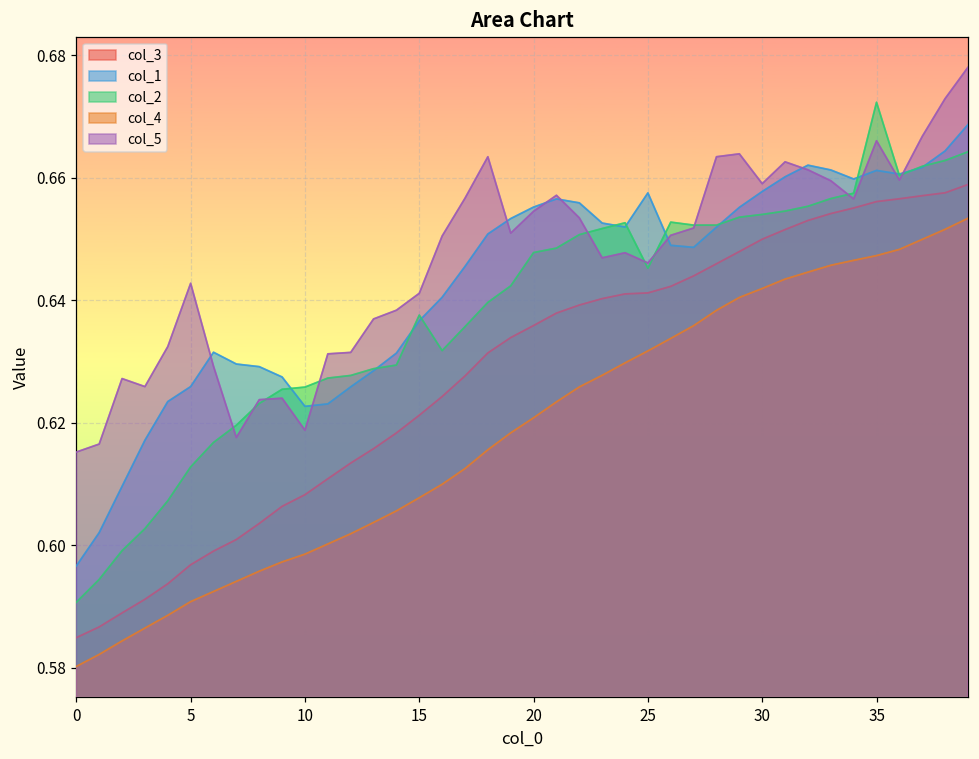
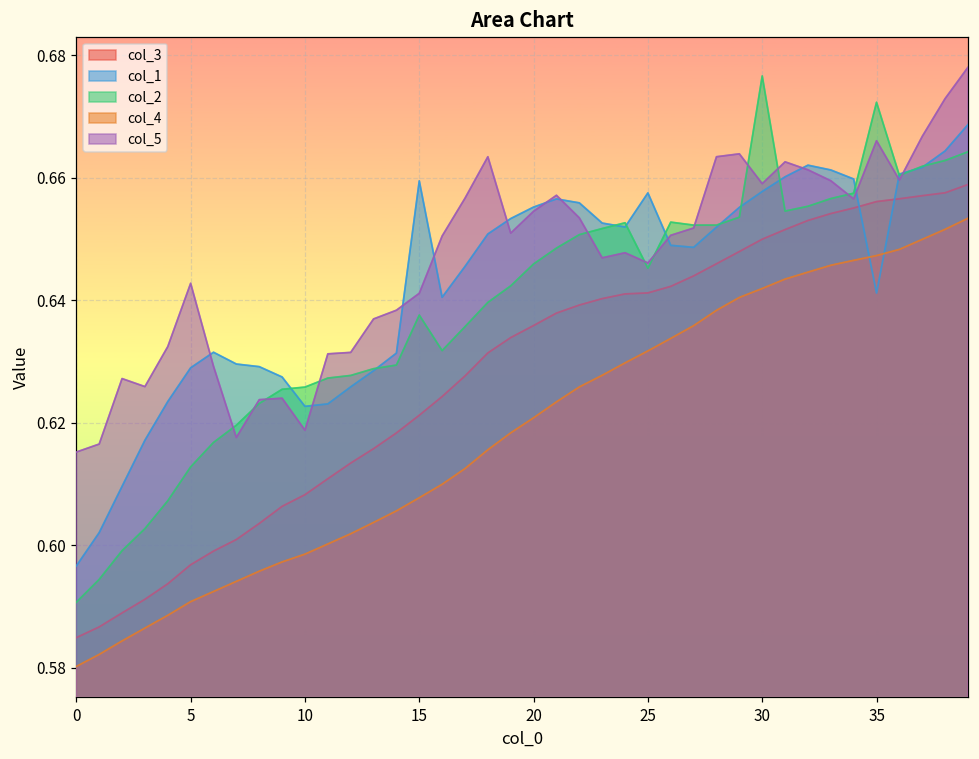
col_1, 5: 0.626 -> 0.629
col_1, 15: 0.637 -> 0.659
col_2, 20: 0.648 -> 0.646
col_2, 30: 0.654 -> 0.677
col_1, 35: 0.661 -> 0.641
